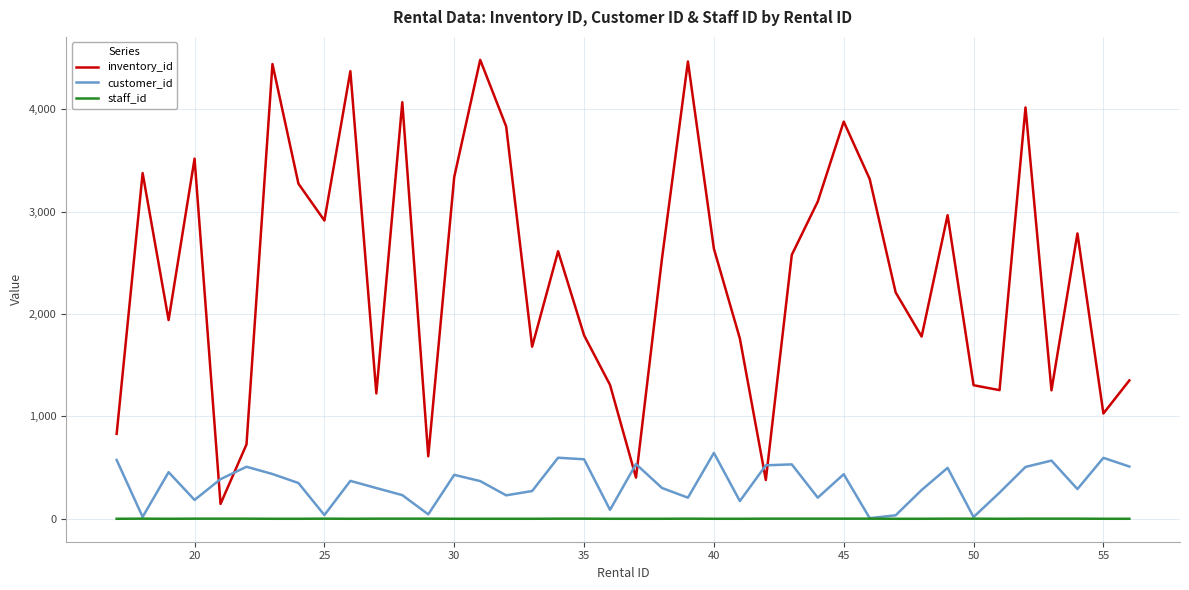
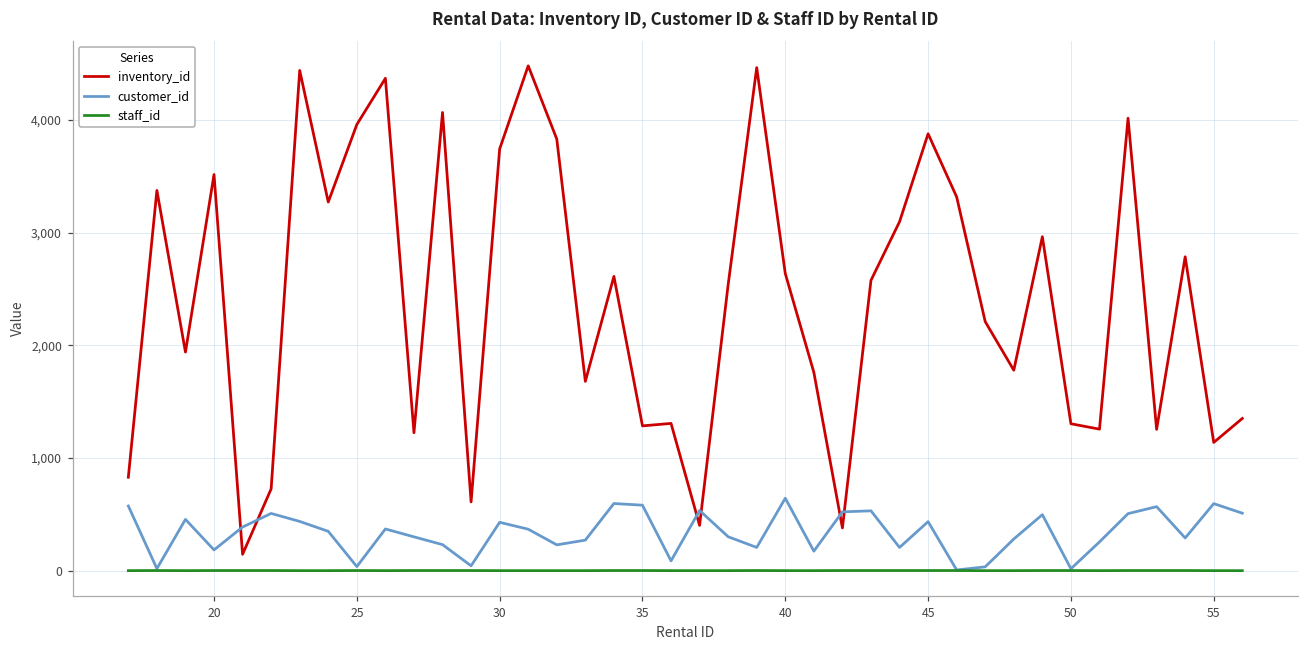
inventory_id, 25: 2,910 -> 3,960
inventory_id, 30: 3,340 -> 3,740
inventory_id, 35: 1,790 -> 1,290
inventory_id, 55: 1,030 -> 1,140
